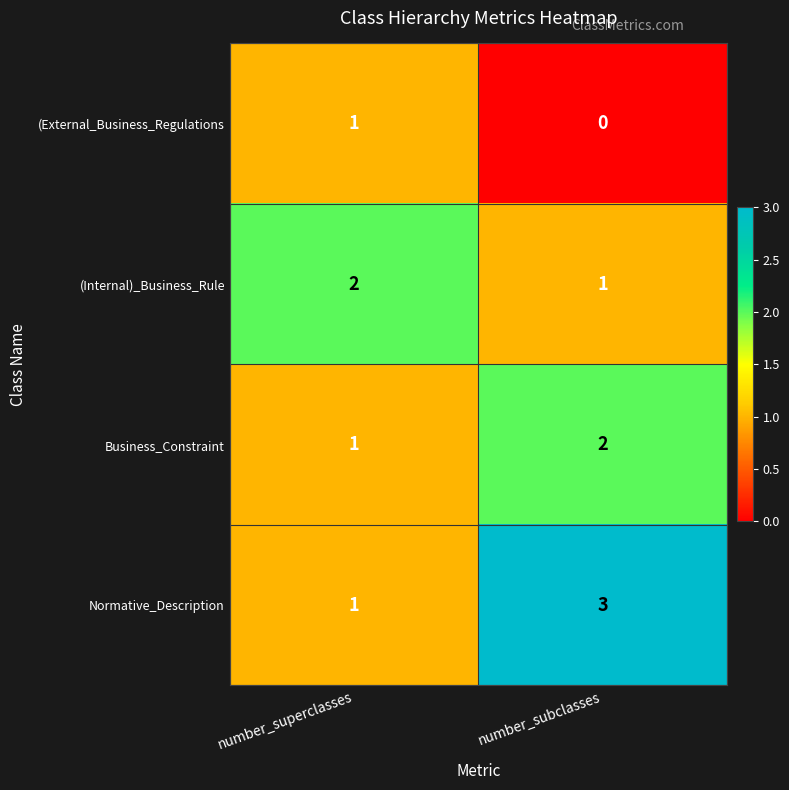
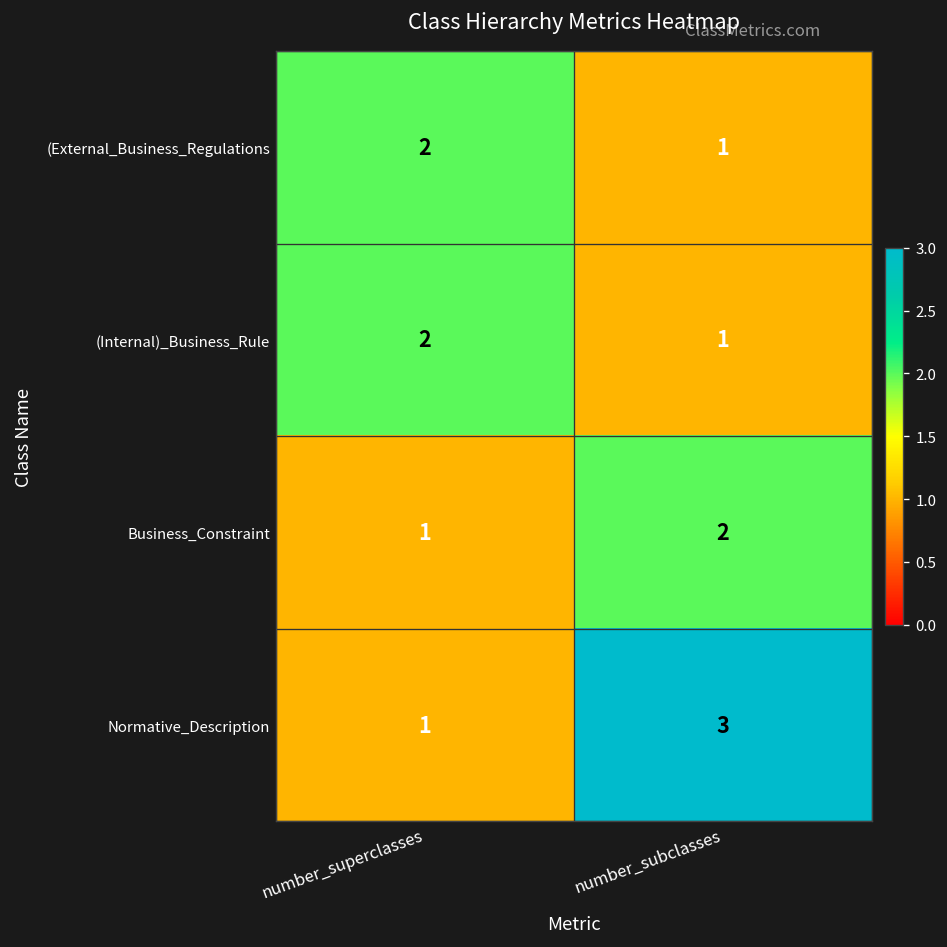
(External_Business_Regulations, number_superclasses: 1 -> 2
(External_Business_Regulations, number_subclasses: 0 -> 1
